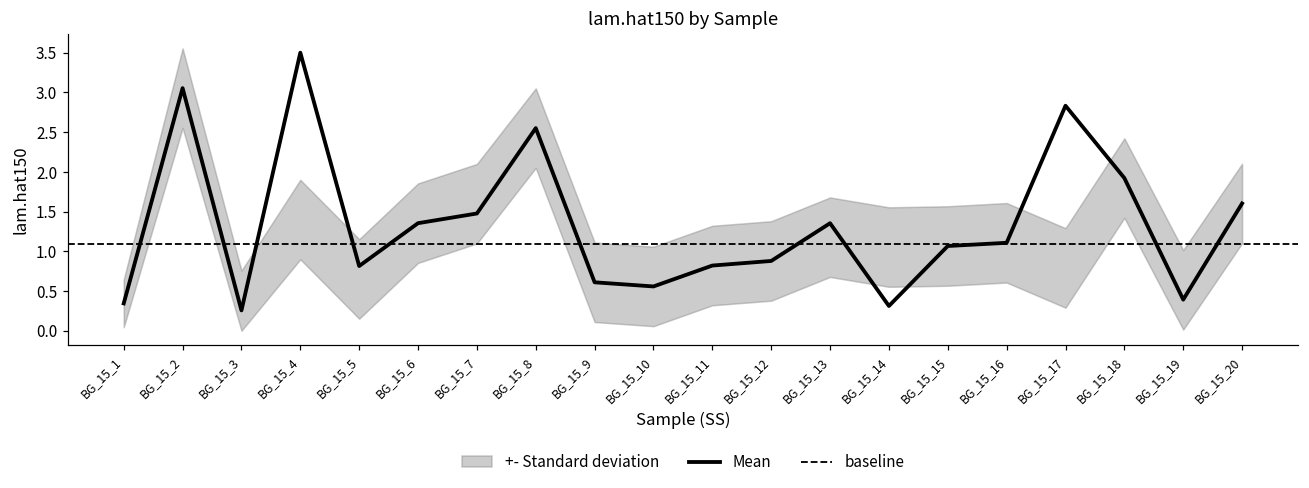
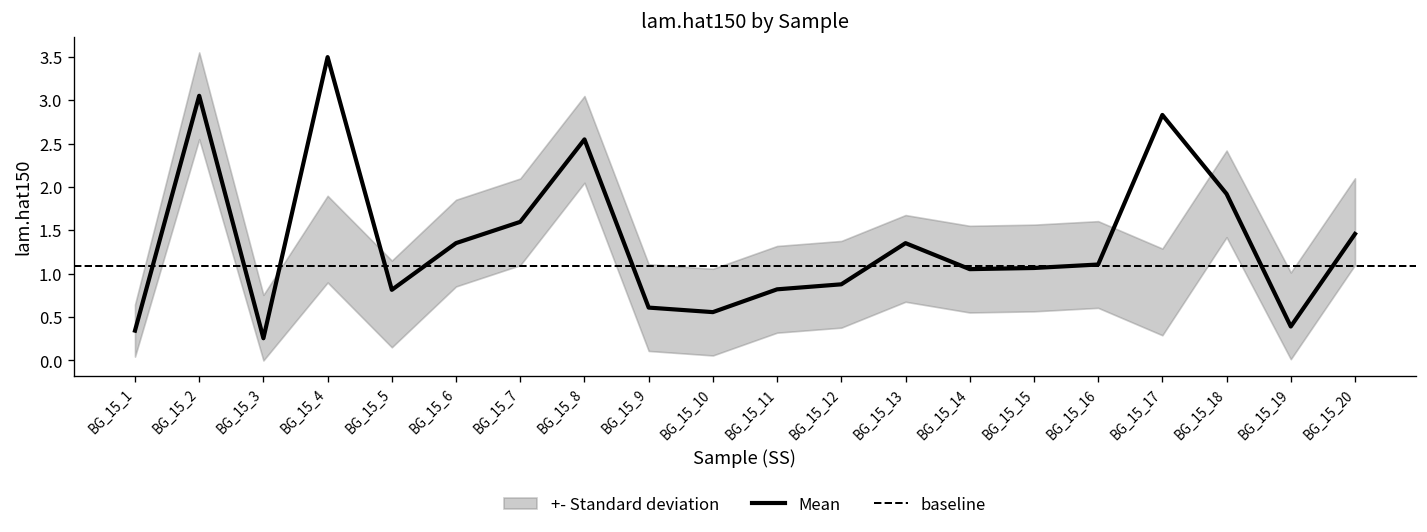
Mean, BG_15_7: 1.5 -> 1.6
Mean, BG_15_14: 0.3 -> 1.1
Mean, BG_15_20: 1.6 -> 1.5
